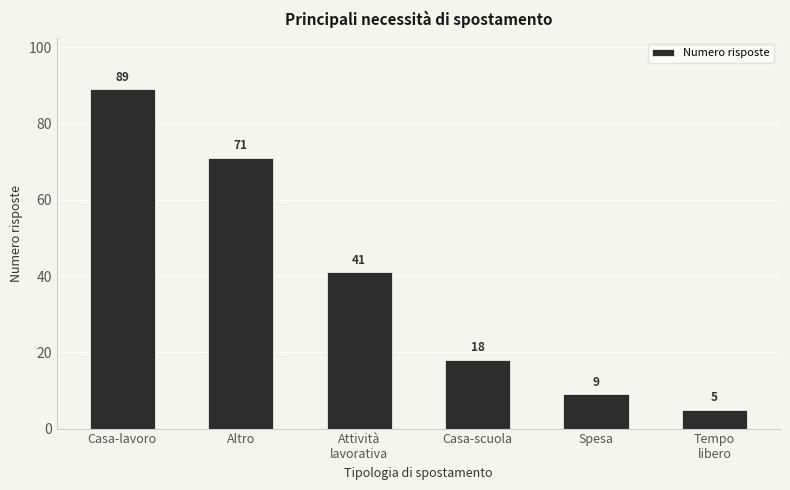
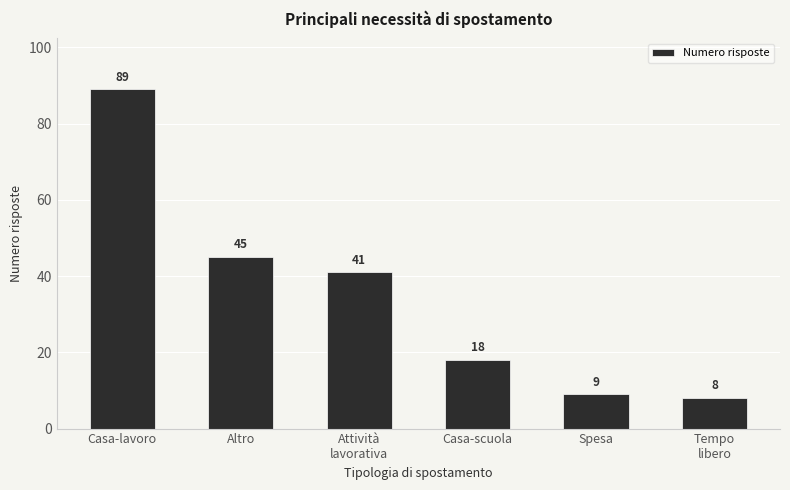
Altro: 71 -> 45
Tempo libero: 5 -> 8
